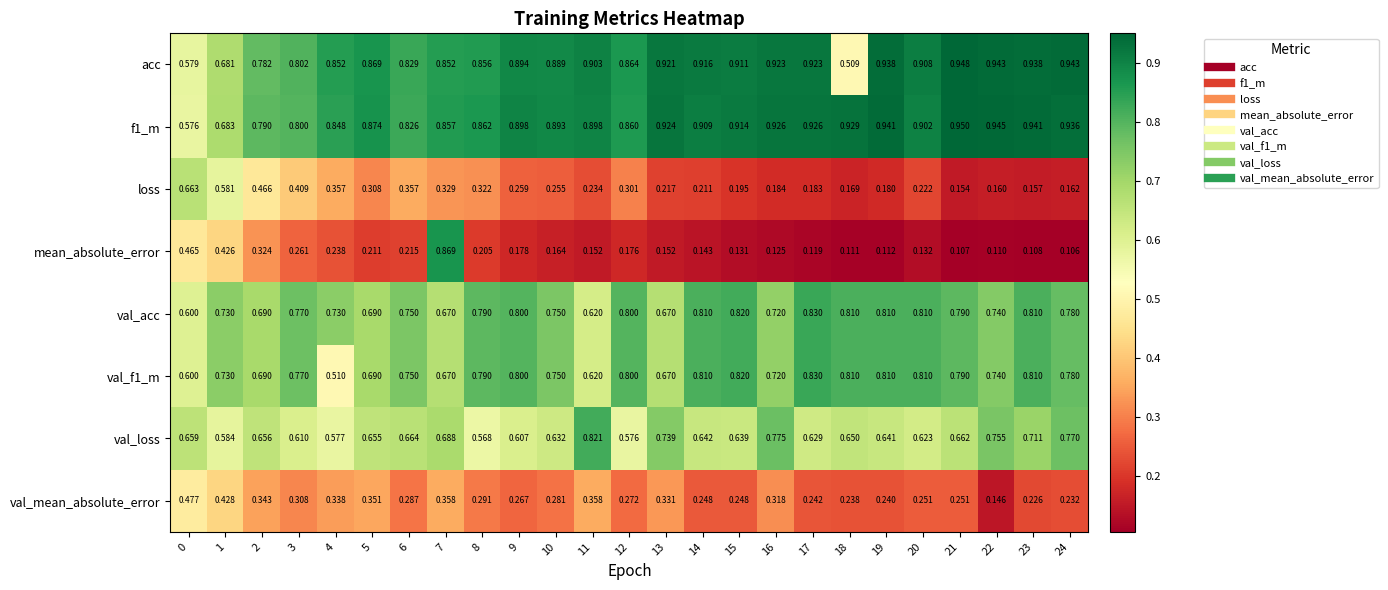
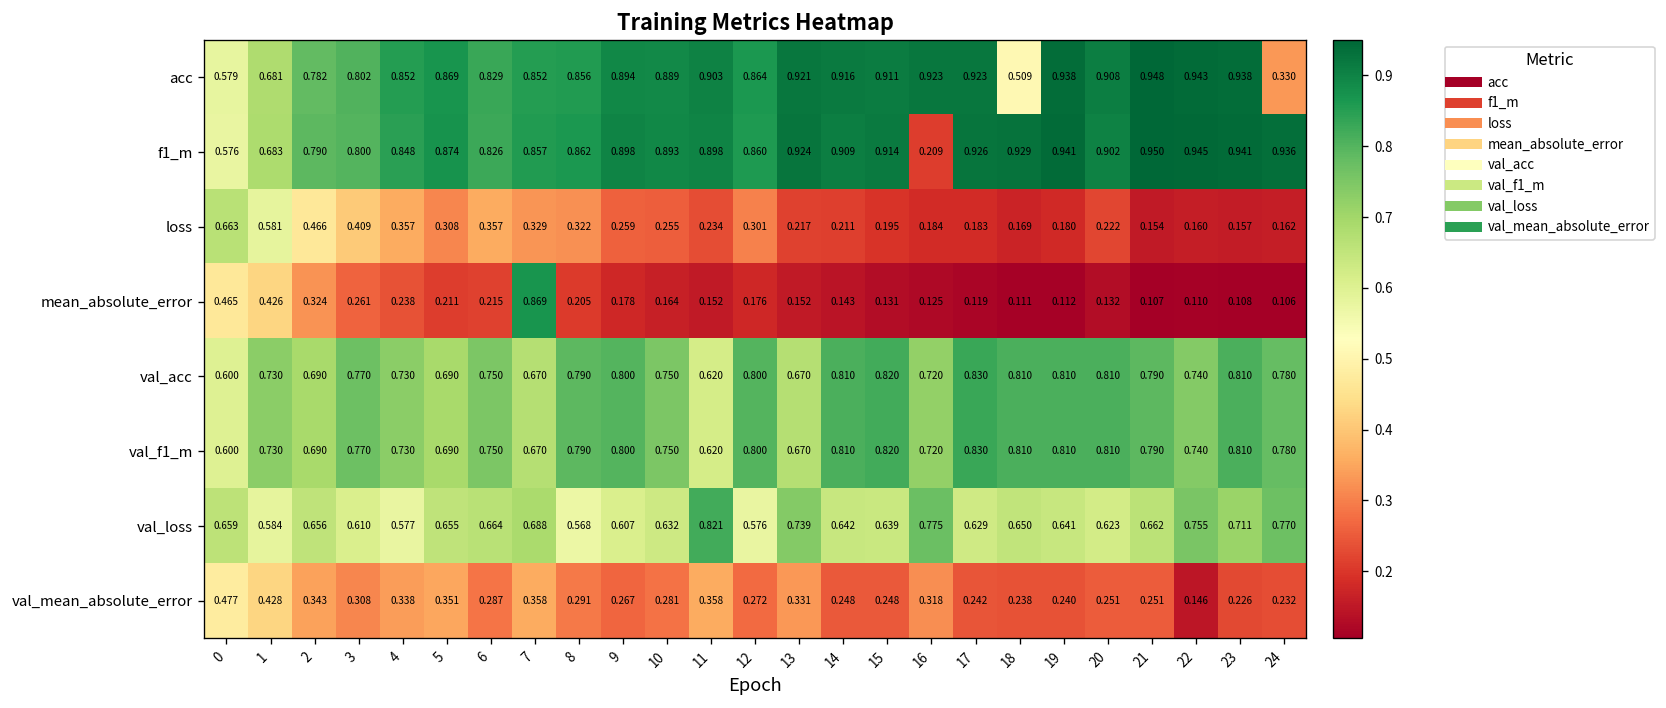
acc, 24: 0.943 -> 0.330
f1_m, 16: 0.926 -> 0.209
val_f1_m, 4: 0.510 -> 0.730
